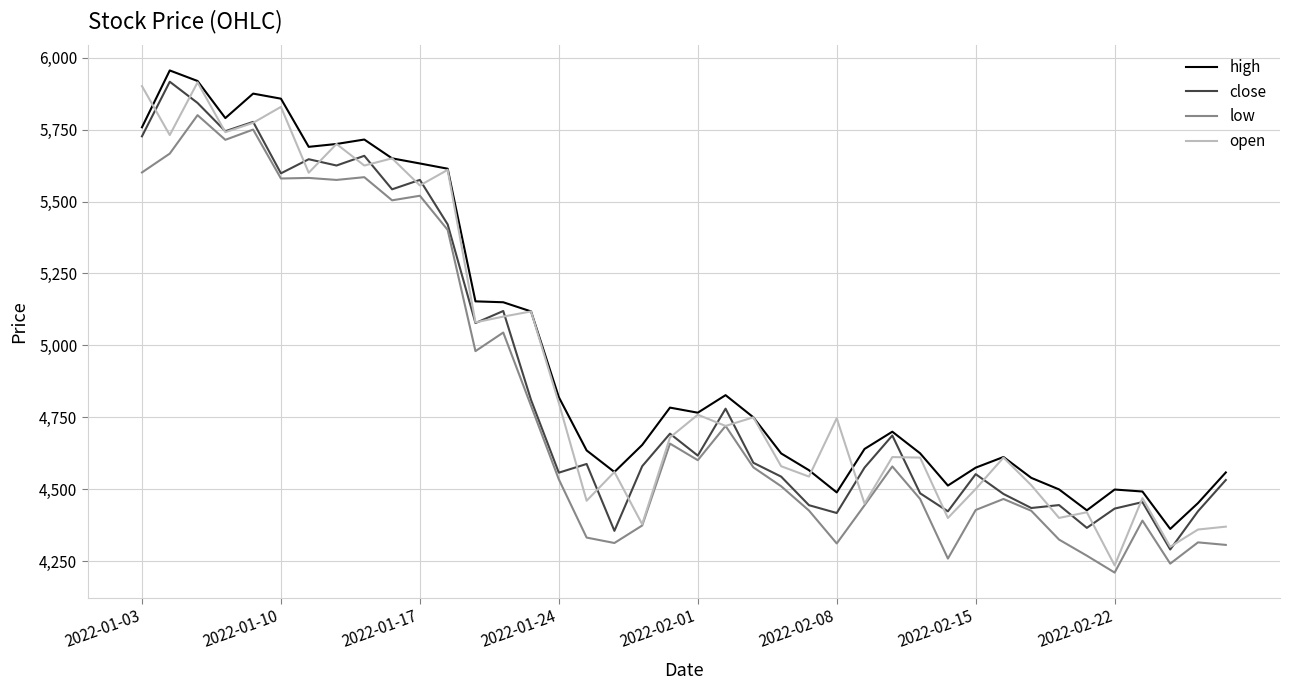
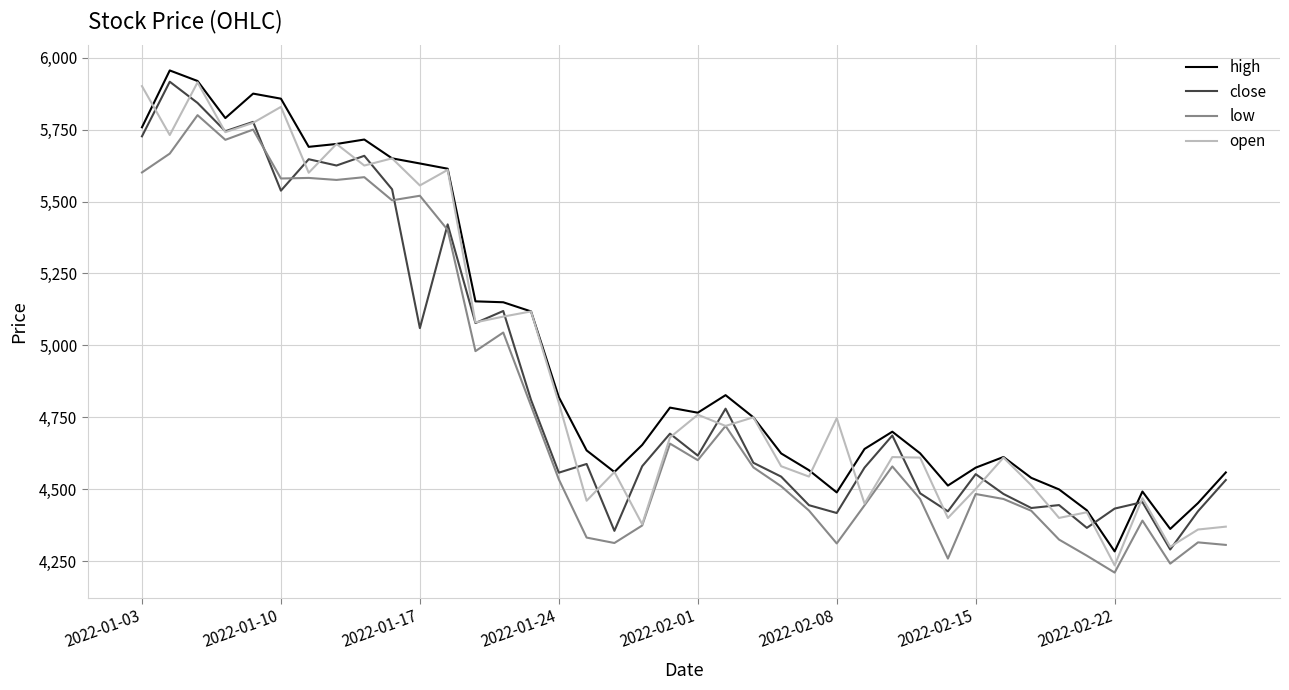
close, 2022-01-10: 5,600 -> 5,540
close, 2022-01-17: 5,580 -> 5,060
low, 2022-02-15: 4,430 -> 4,480
high, 2022-02-22: 4,500 -> 4,280
